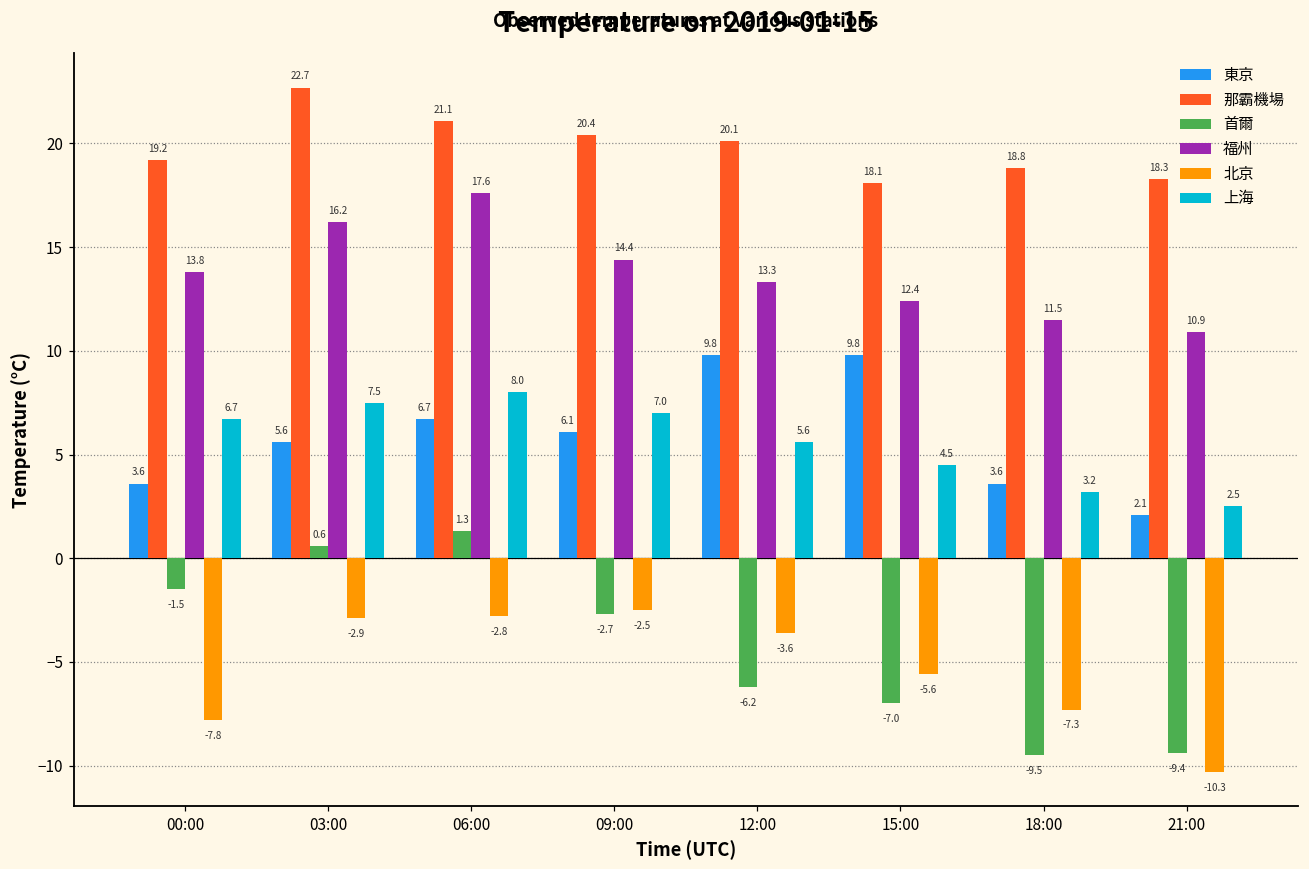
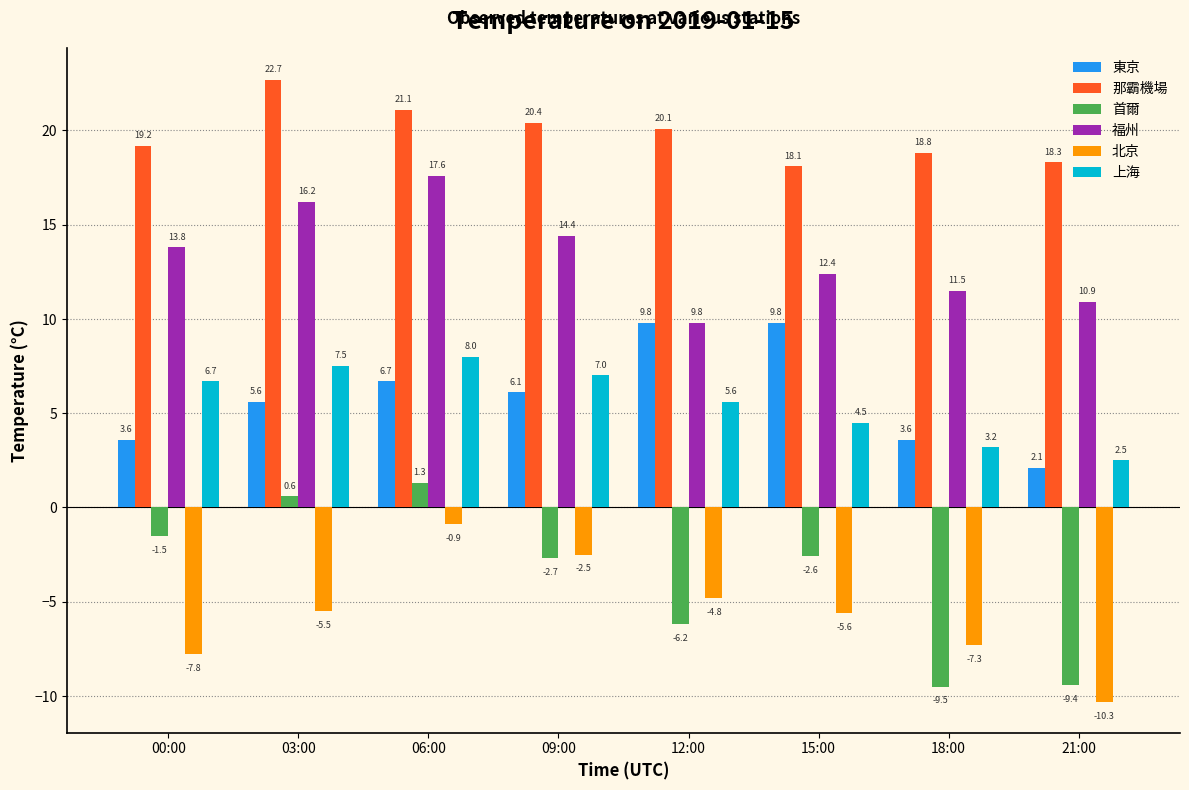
北京, 03:00: -2.9 -> -5.5
北京, 06:00: -2.8 -> -0.9
福州, 12:00: 13.3 -> 9.8
北京, 12:00: -3.6 -> -4.8
首爾, 15:00: -7.0 -> -2.6
